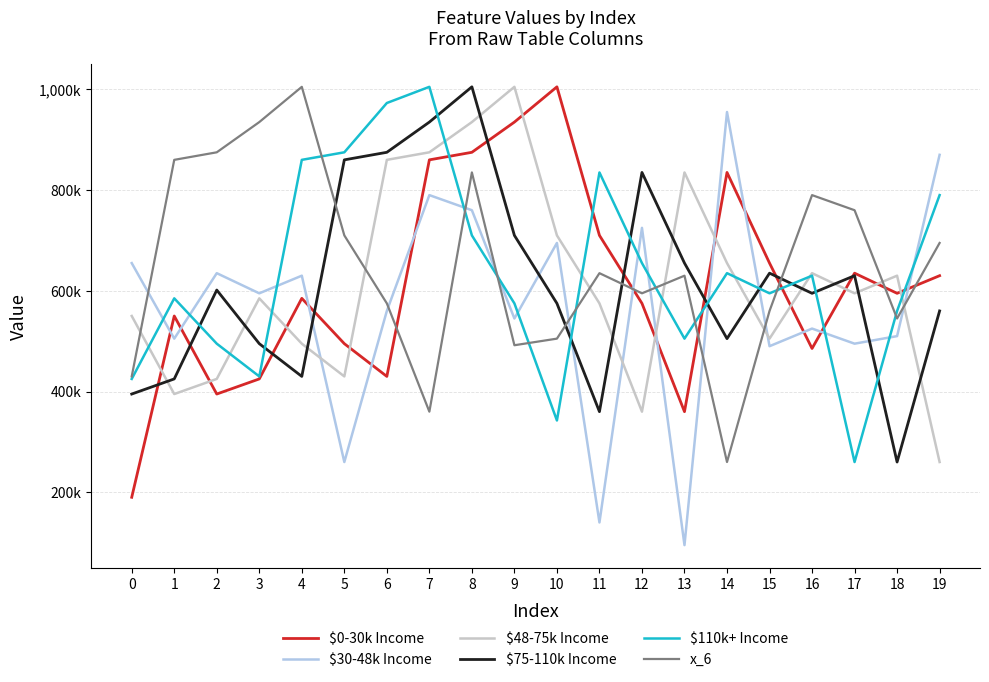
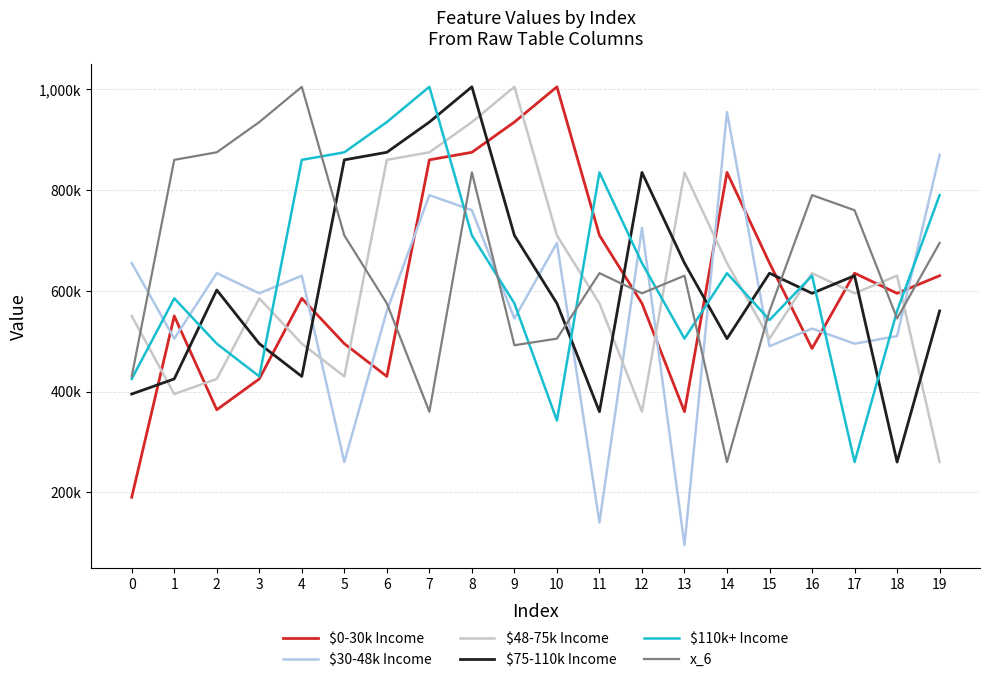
$0-30k Income, 2: 400,000 -> 360,000
$110k+ Income, 6: 970,000 -> 940,000
$110k+ Income, 15: 600,000 -> 540,000
